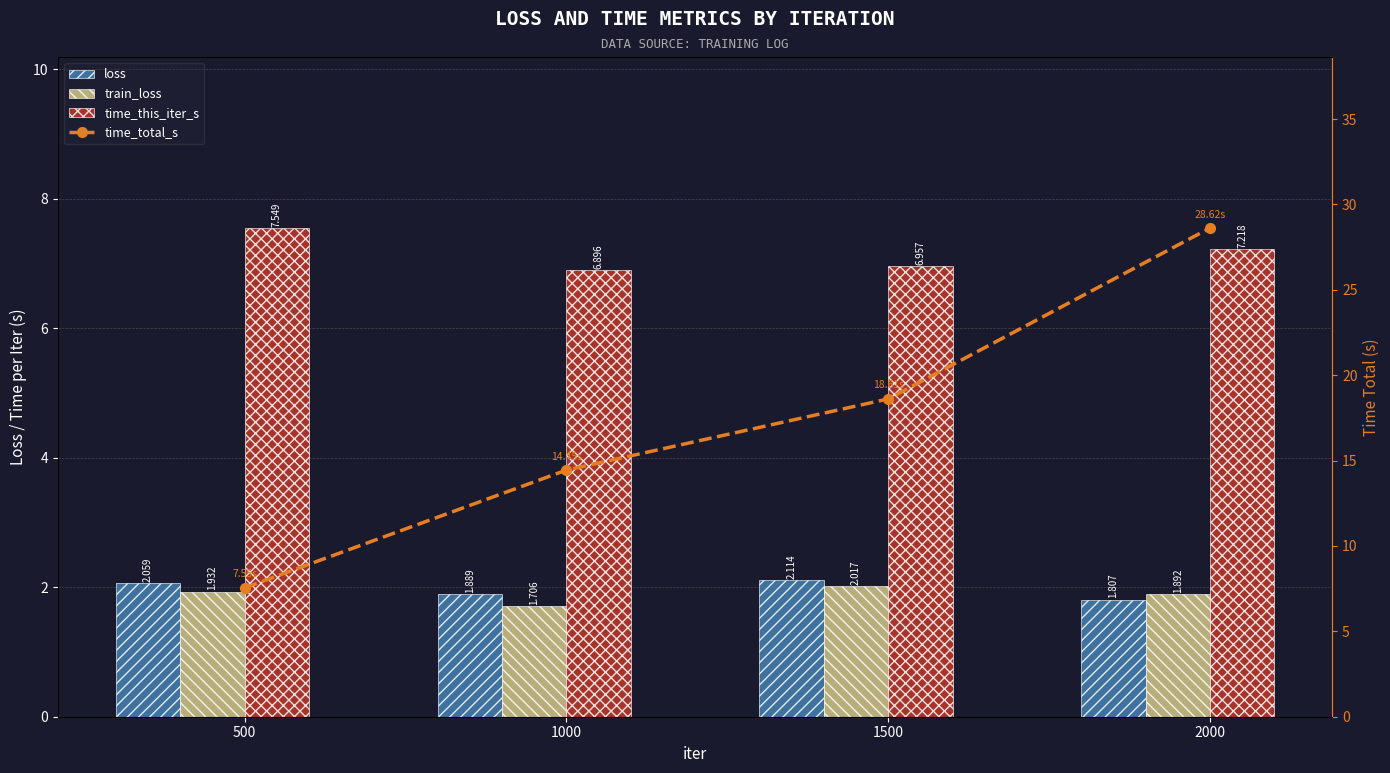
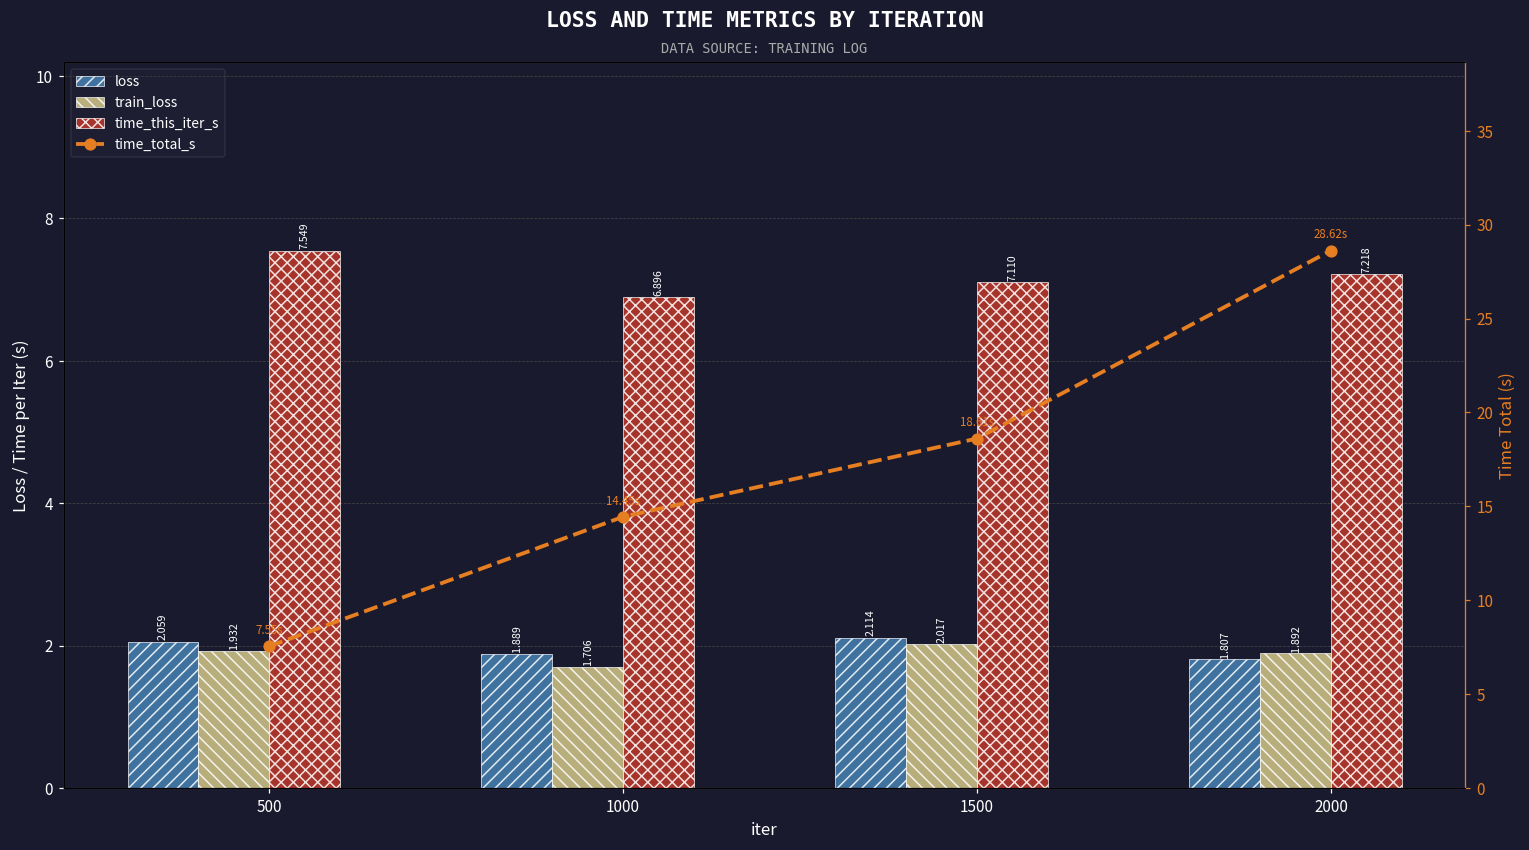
time_this_iter_s, 1500: 6.957 -> 7.110
